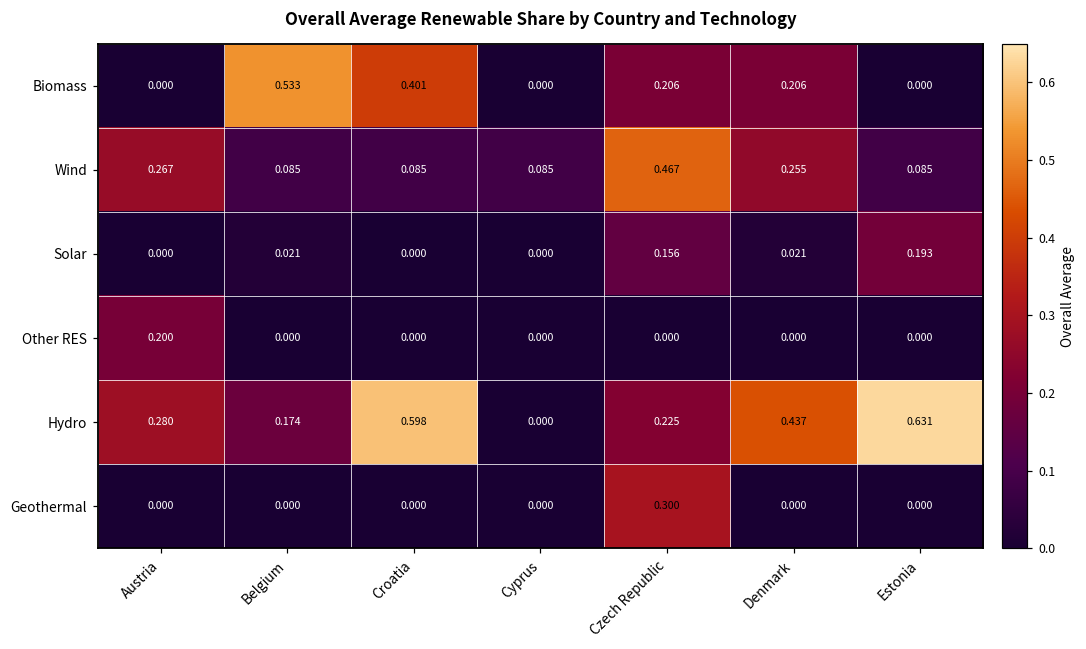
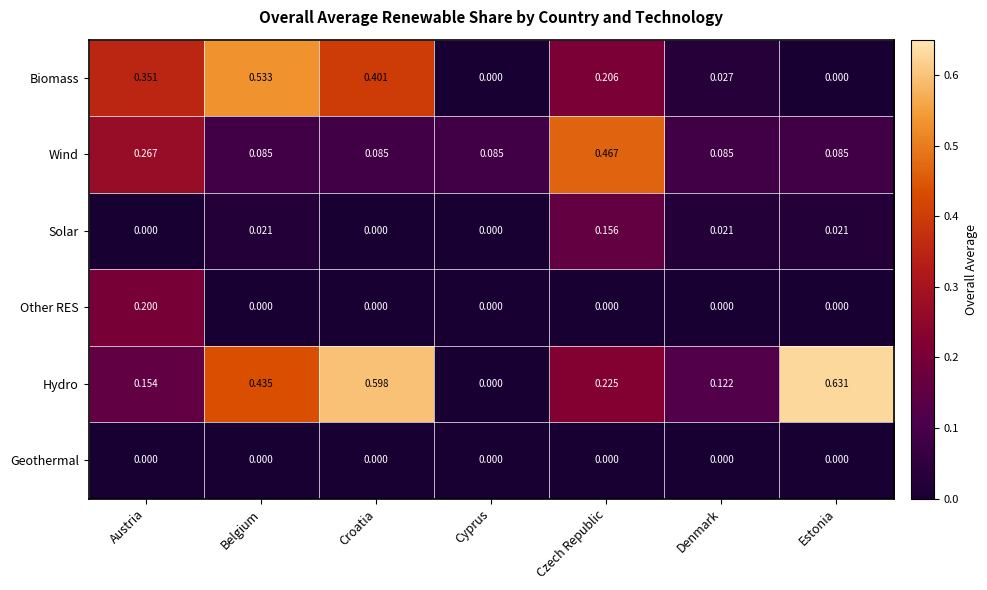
Biomass, Austria: 0.000 -> 0.351
Biomass, Denmark: 0.206 -> 0.027
Wind, Denmark: 0.255 -> 0.085
Solar, Estonia: 0.193 -> 0.021
Hydro, Austria: 0.280 -> 0.154
Hydro, Belgium: 0.174 -> 0.435
Hydro, Denmark: 0.437 -> 0.122
Geothermal, Czech Republic: 0.300 -> 0.000
